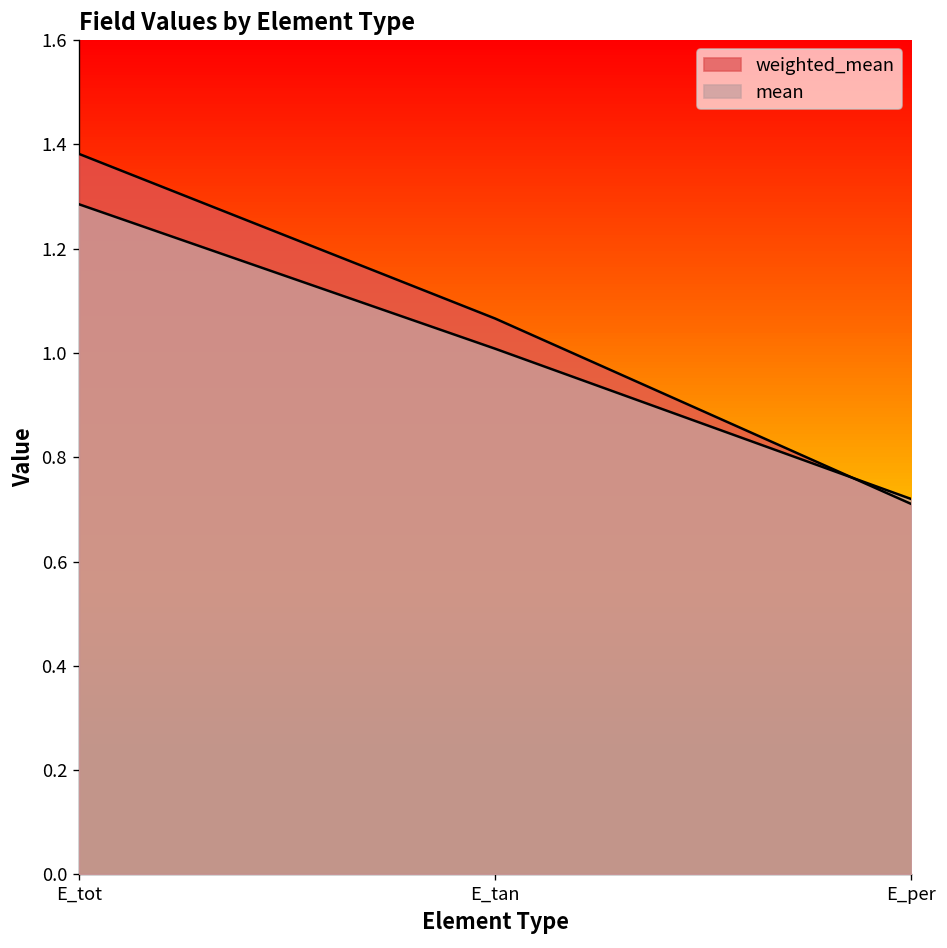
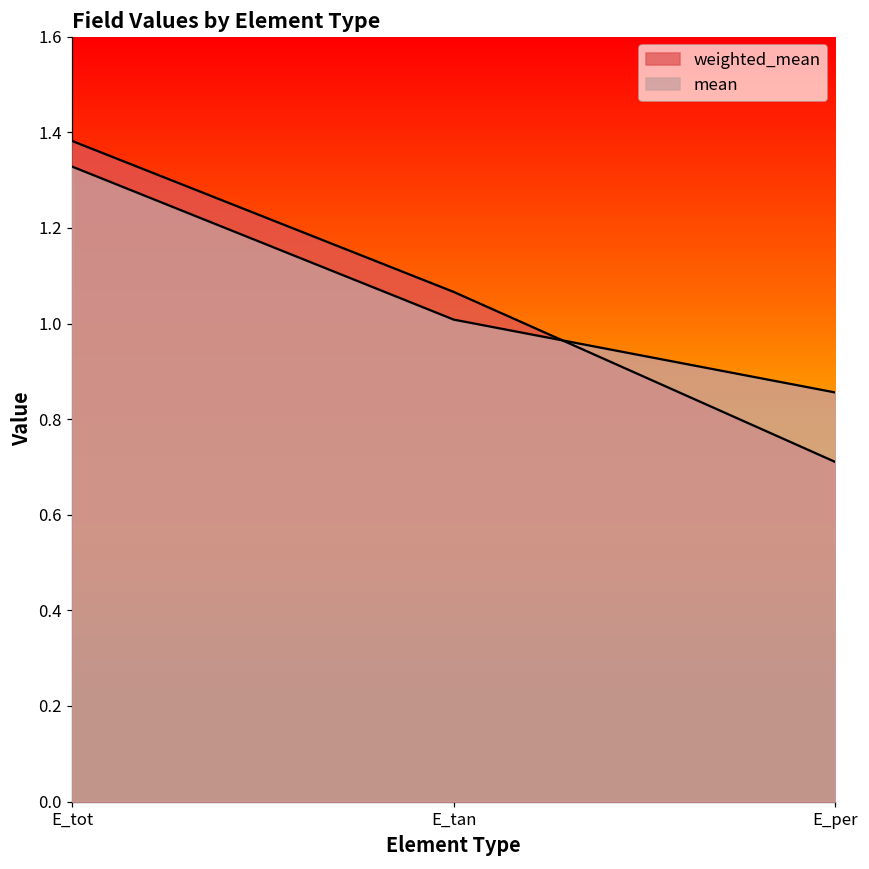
mean, E_tot: 1.29 -> 1.33
mean, E_per: 0.72 -> 0.86
